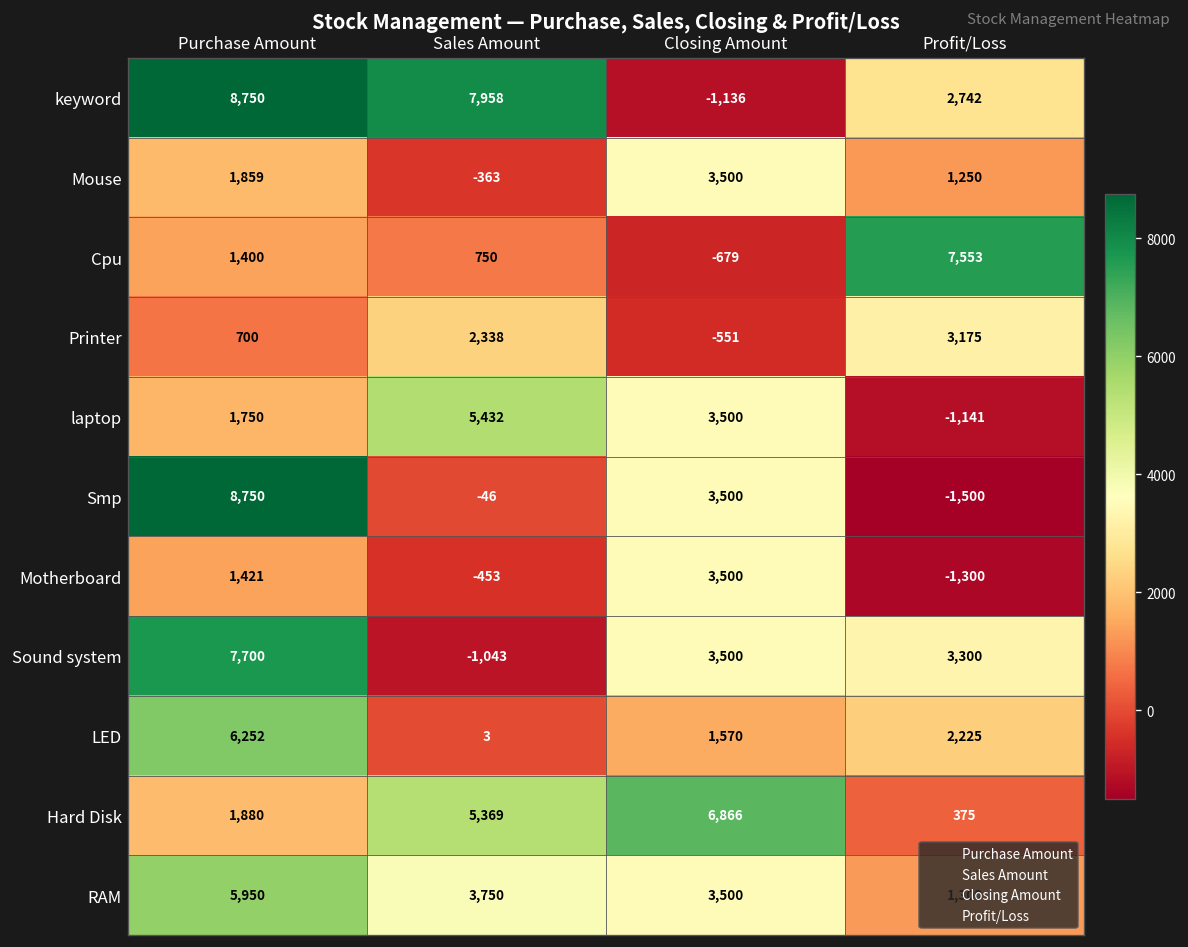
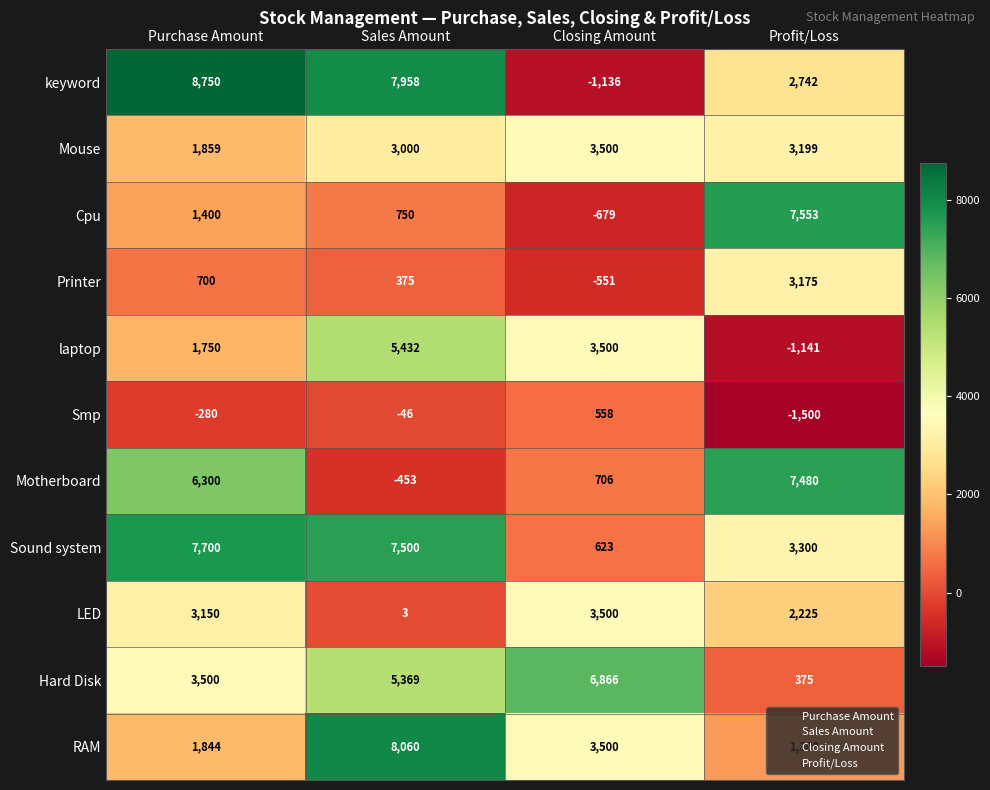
Mouse, Sales Amount: -363 -> 3,000
Mouse, Profit/Loss: 1,250 -> 3,199
Printer, Sales Amount: 2,338 -> 375
Smp, Purchase Amount: 8,750 -> -280
Smp, Closing Amount: 3,500 -> 558
Motherboard, Purchase Amount: 1,421 -> 6,300
Motherboard, Closing Amount: 3,500 -> 706
Motherboard, Profit/Loss: -1,300 -> 7,480
Sound system, Sales Amount: -1,043 -> 7,500
Sound system, Closing Amount: 3,500 -> 623
LED, Purchase Amount: 6,252 -> 3,150
LED, Closing Amount: 1,570 -> 3,500
Hard Disk, Purchase Amount: 1,880 -> 3,500
RAM, Purchase Amount: 5,950 -> 1,844
RAM, Sales Amount: 3,750 -> 8,060
